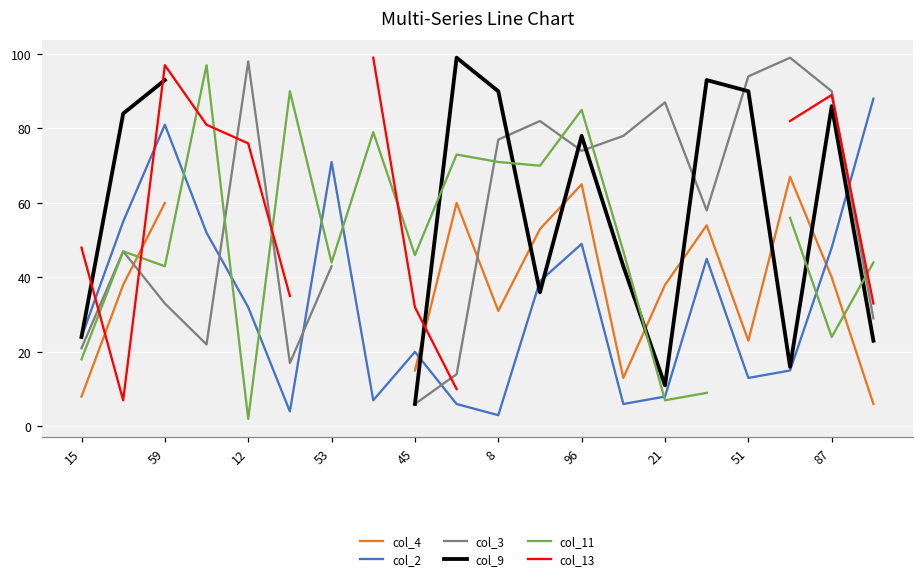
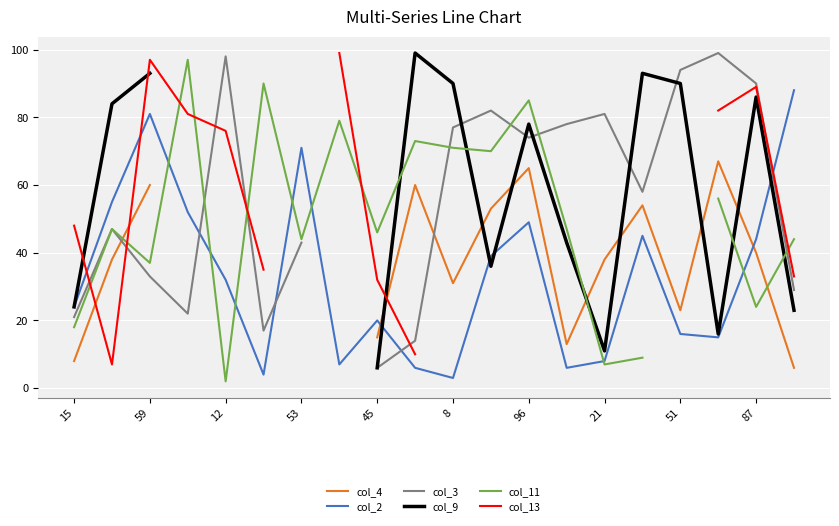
col_11, 59: 43 -> 37
col_3, 21: 87 -> 81
col_2, 51: 13 -> 16
col_2, 87: 48 -> 44
